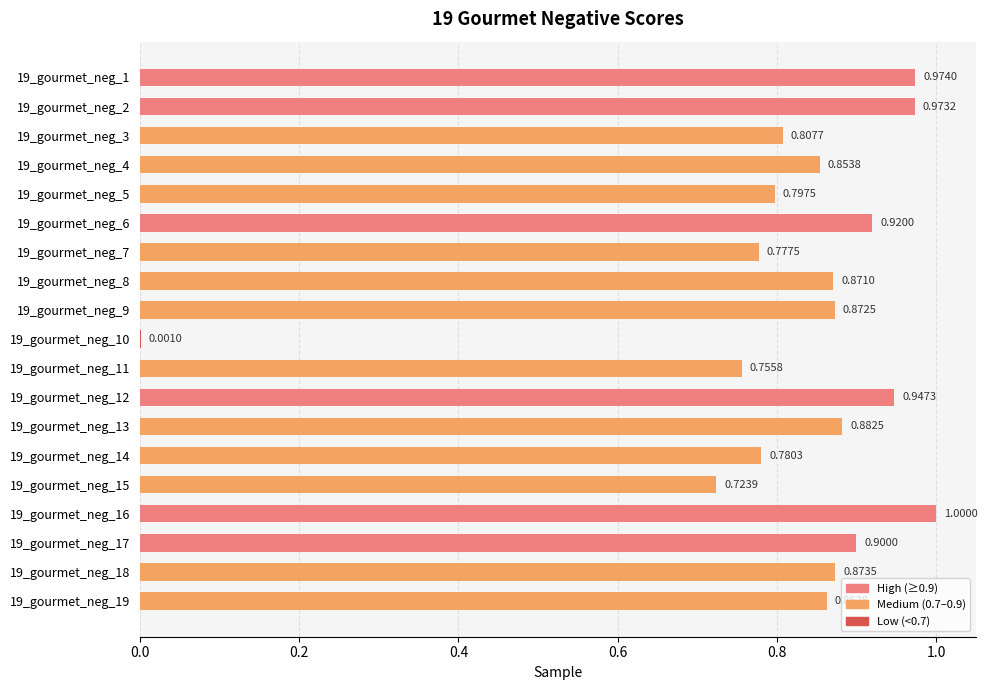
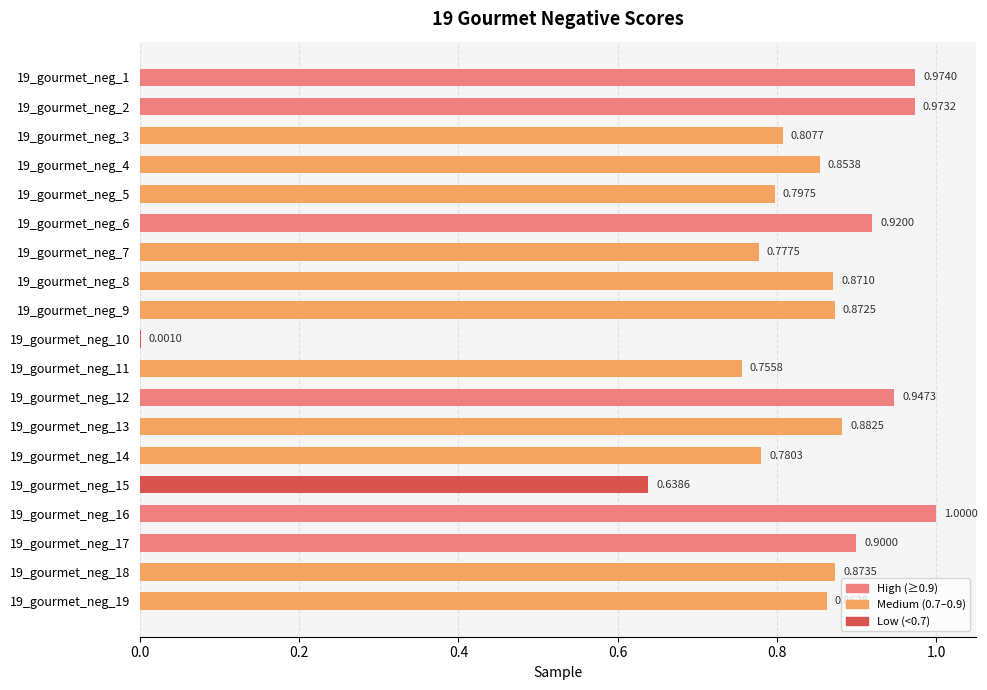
19_gourmet_neg_15: 0.7239 -> 0.6386
